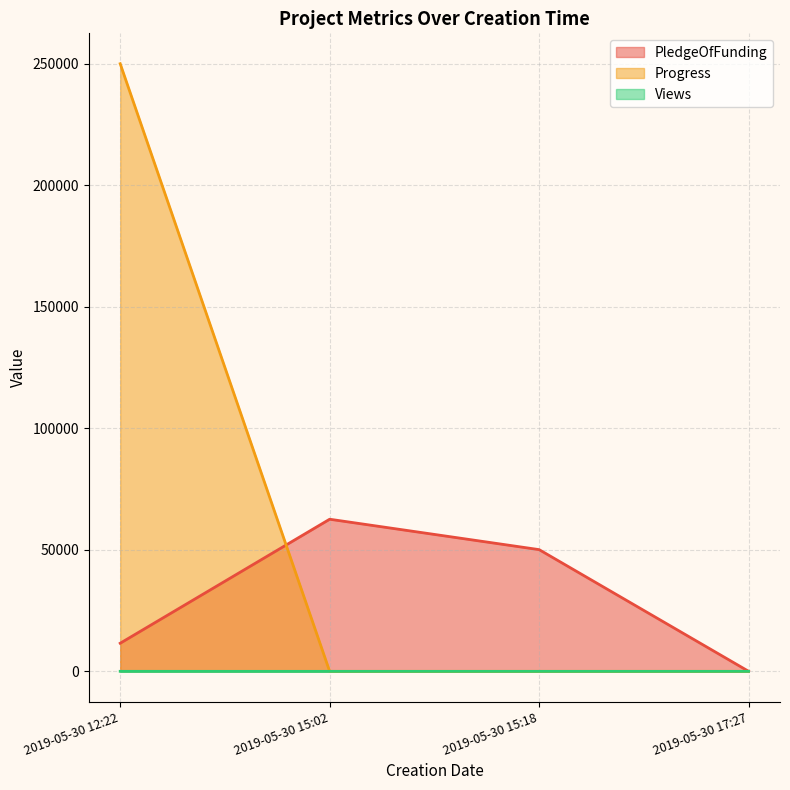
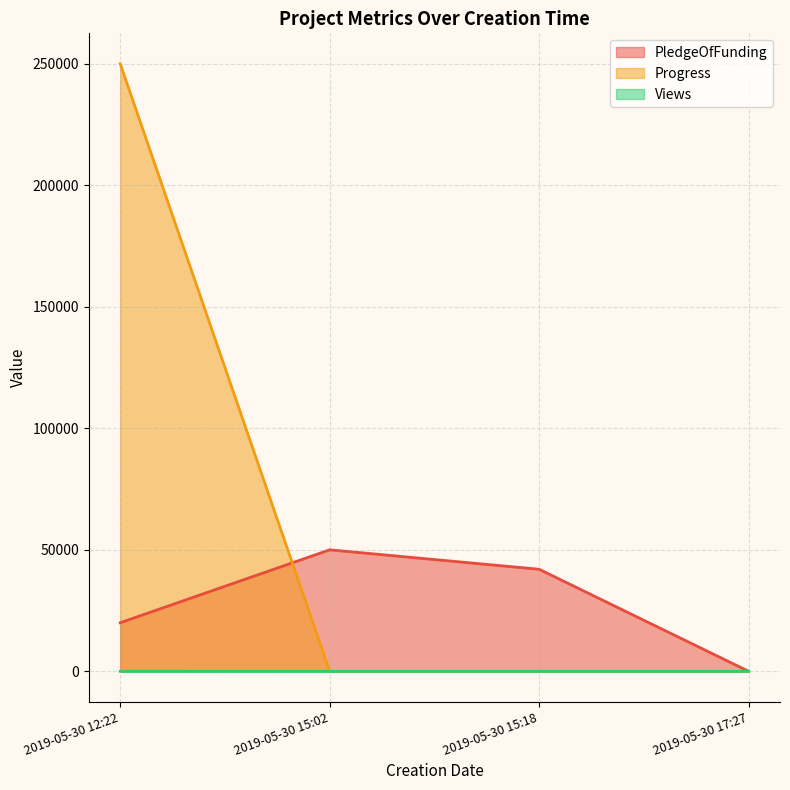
PledgeOfFunding, 2019-05-30 12:22: 12000 -> 20000
PledgeOfFunding, 2019-05-30 15:02: 63000 -> 50000
PledgeOfFunding, 2019-05-30 15:18: 50000 -> 42000
